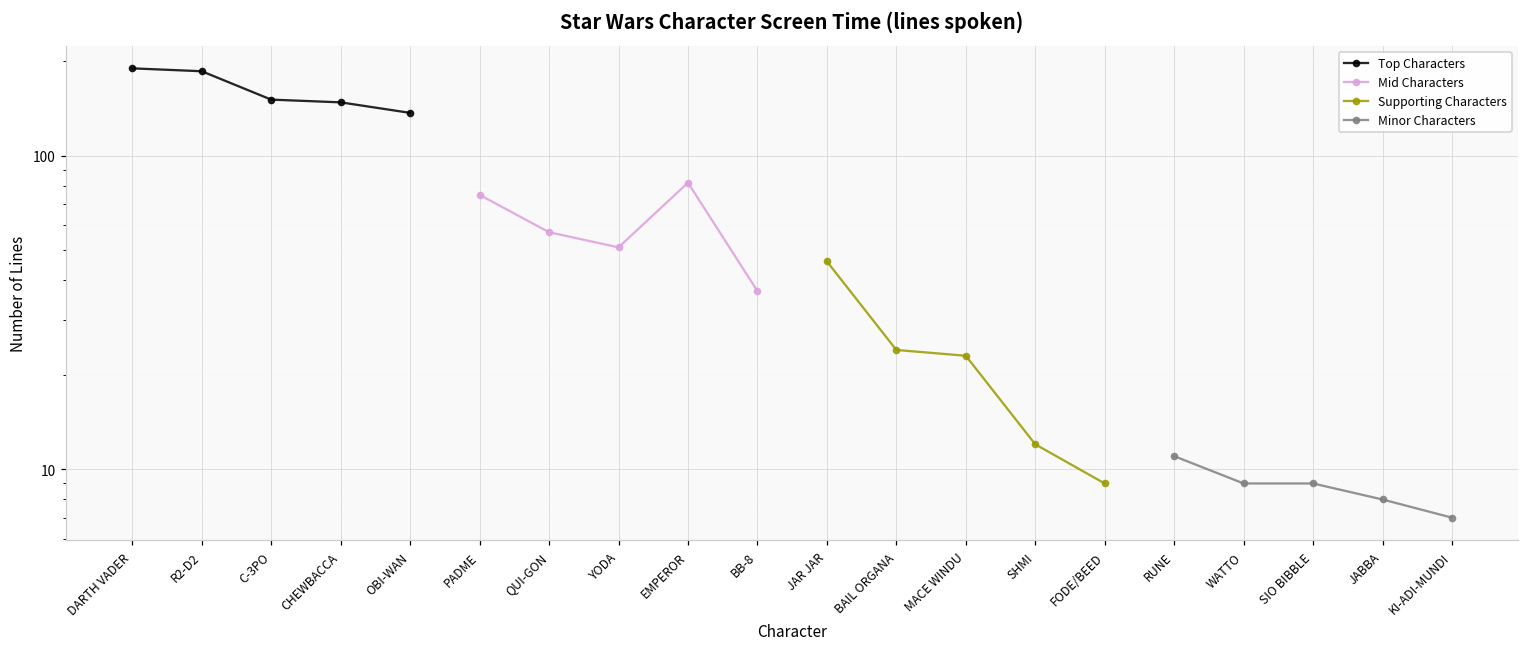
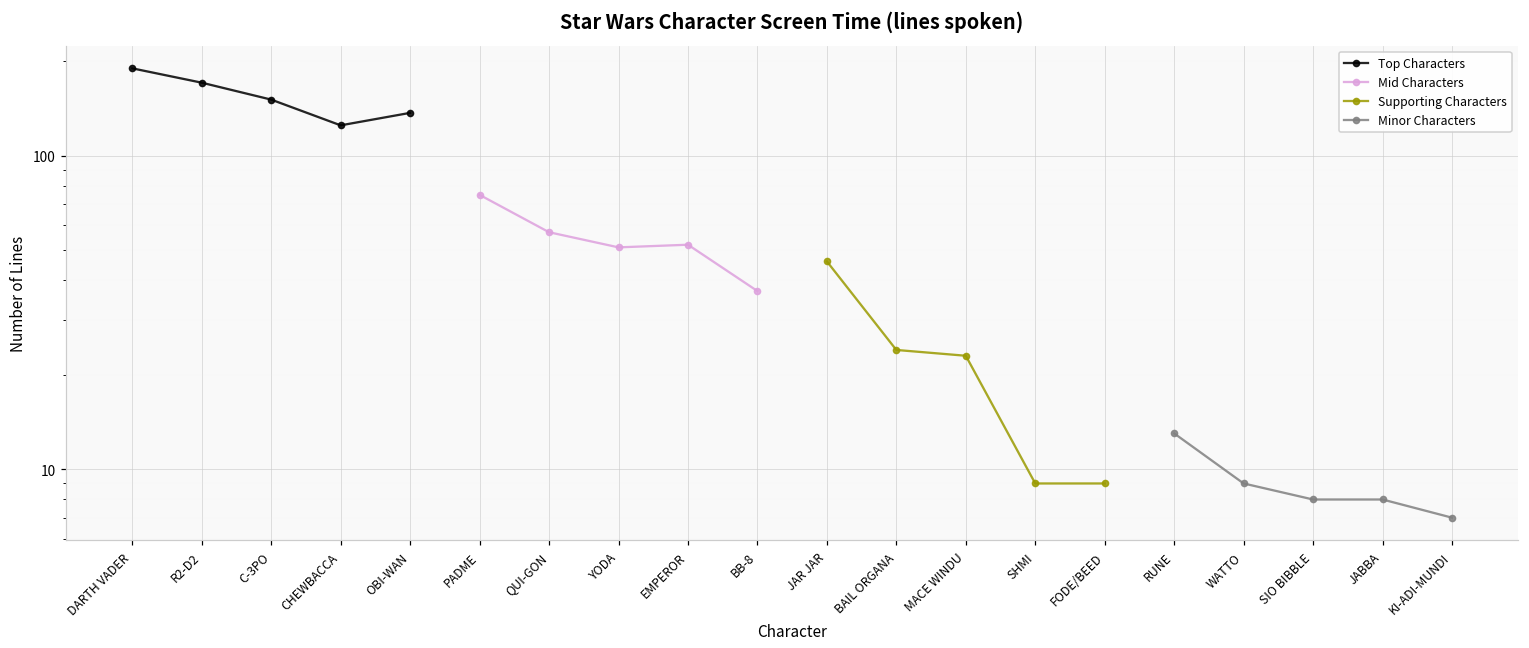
Top Characters, R2-D2: 190 -> 170
Top Characters, CHEWBACCA: 150 -> 130
Mid Characters, EMPEROR: 82 -> 52
Supporting Characters, SHMI: 12 -> 9
Minor Characters, RUNE: 11 -> 13
Minor Characters, SIO BIBBLE: 9 -> 8
